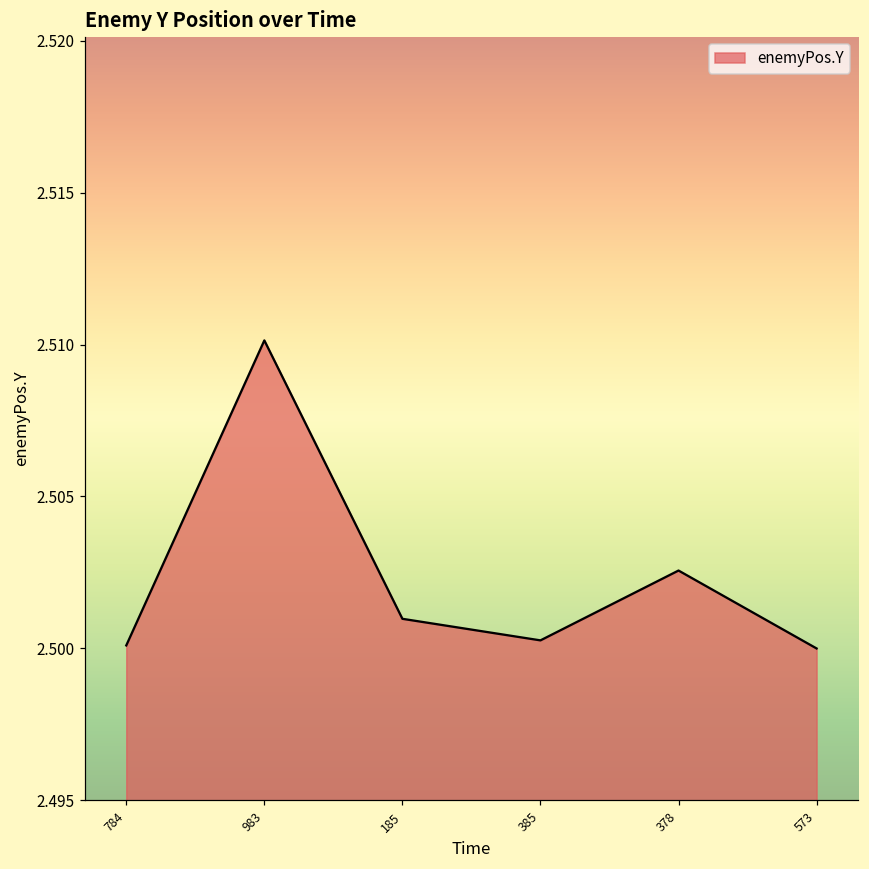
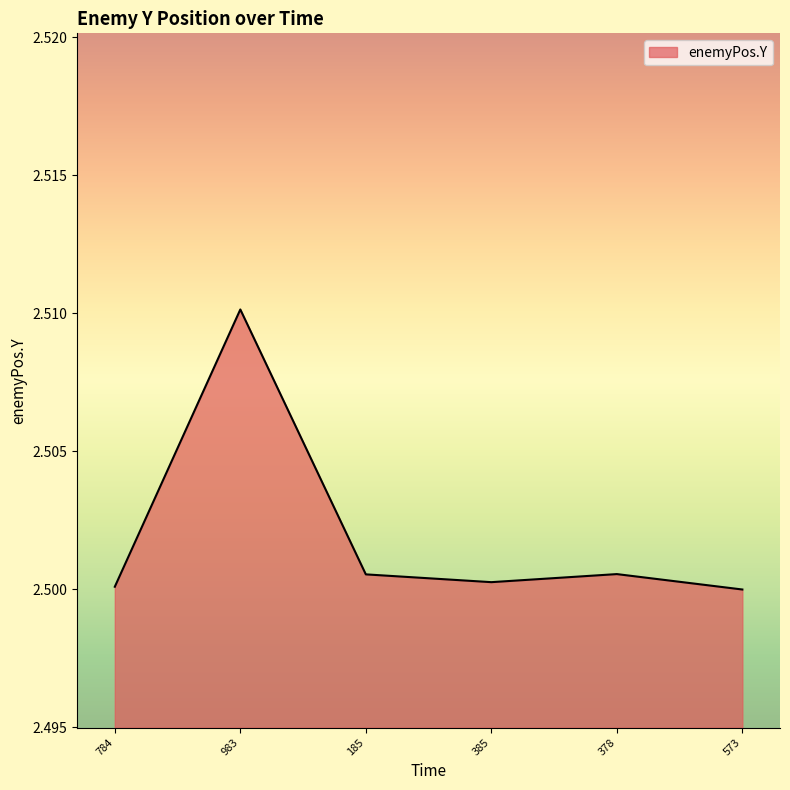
185: 2.5010 -> 2.5005
378: 2.5026 -> 2.5006
